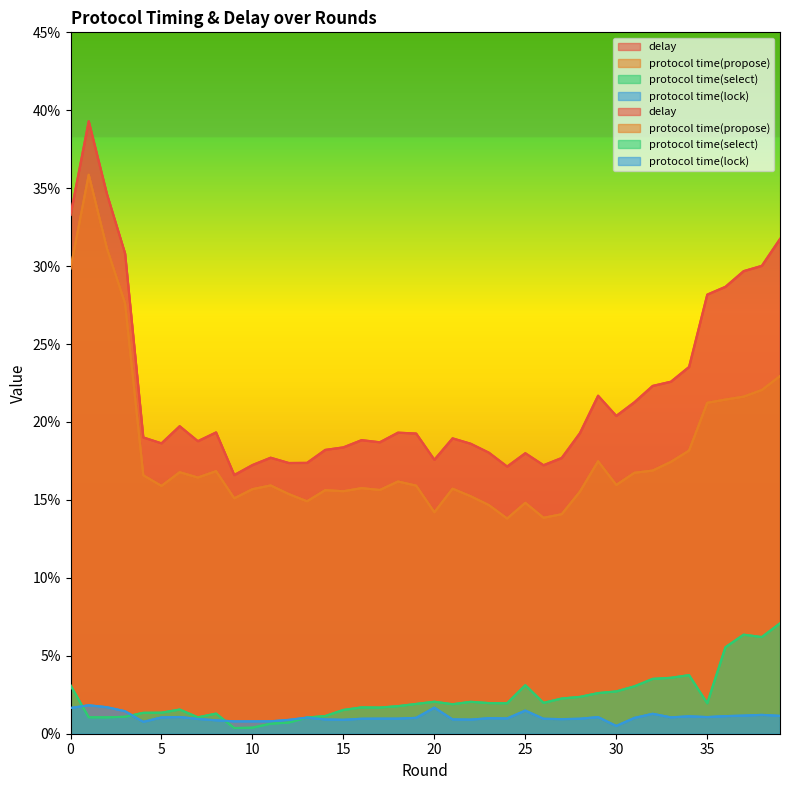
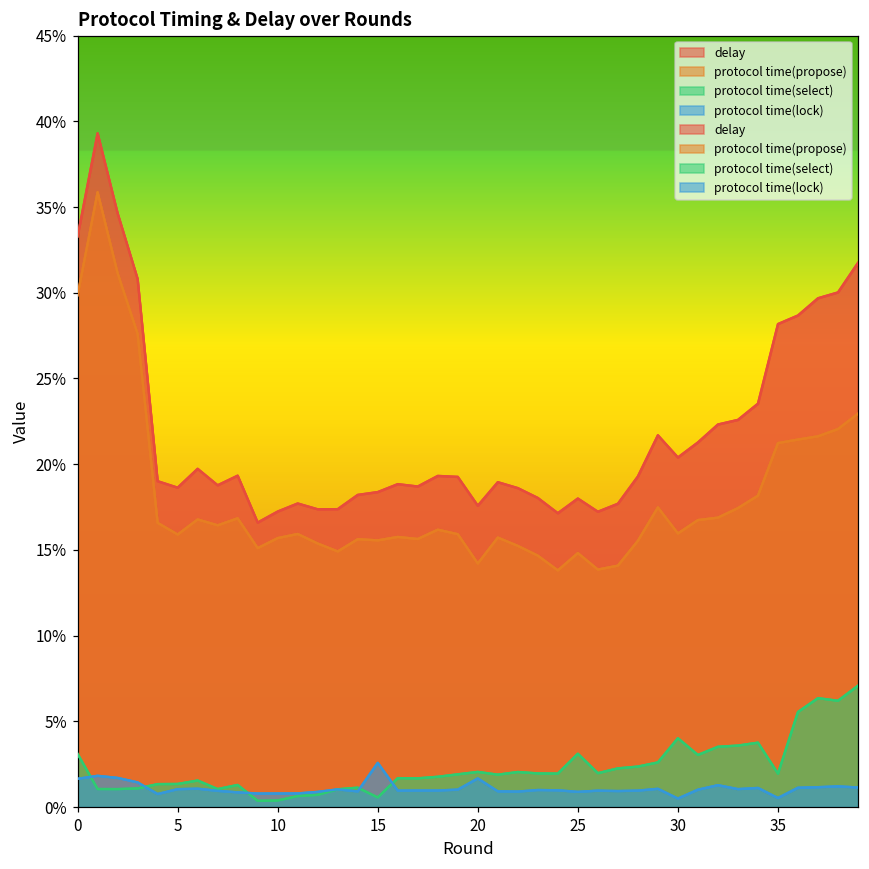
protocol time(select), 15: 1.5% -> 0.6%
protocol time(lock), 15: 0.9% -> 2.6%
protocol time(lock), 25: 1.5% -> 0.9%
protocol time(select), 30: 2.7% -> 4.0%
protocol time(lock), 35: 1.1% -> 0.5%
